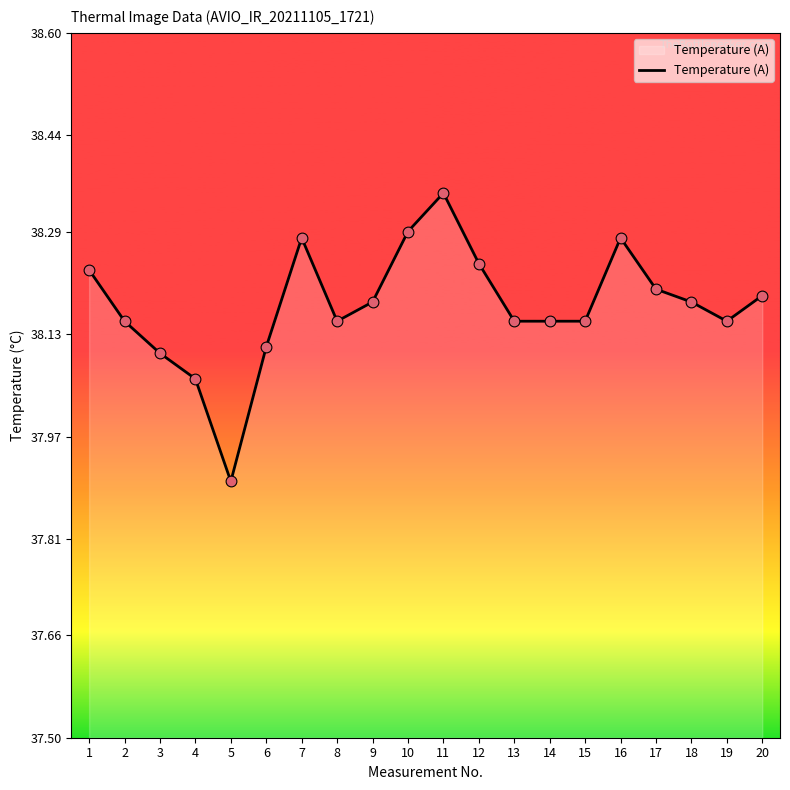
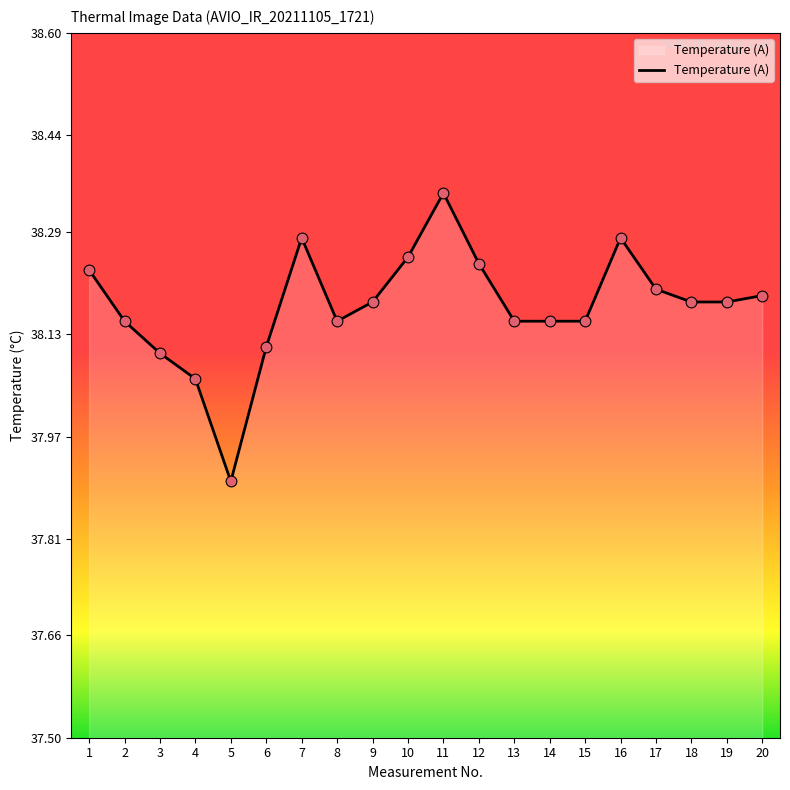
10: 38.29 -> 38.25
19: 38.15 -> 38.18
